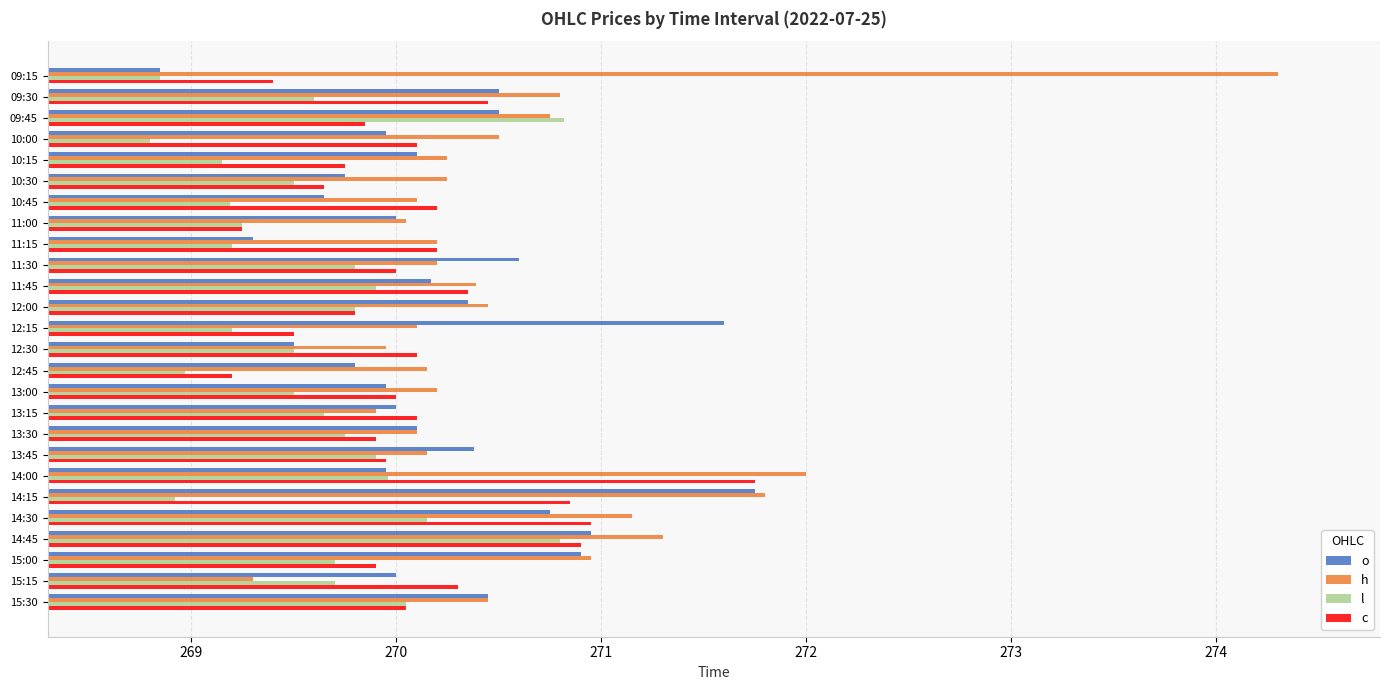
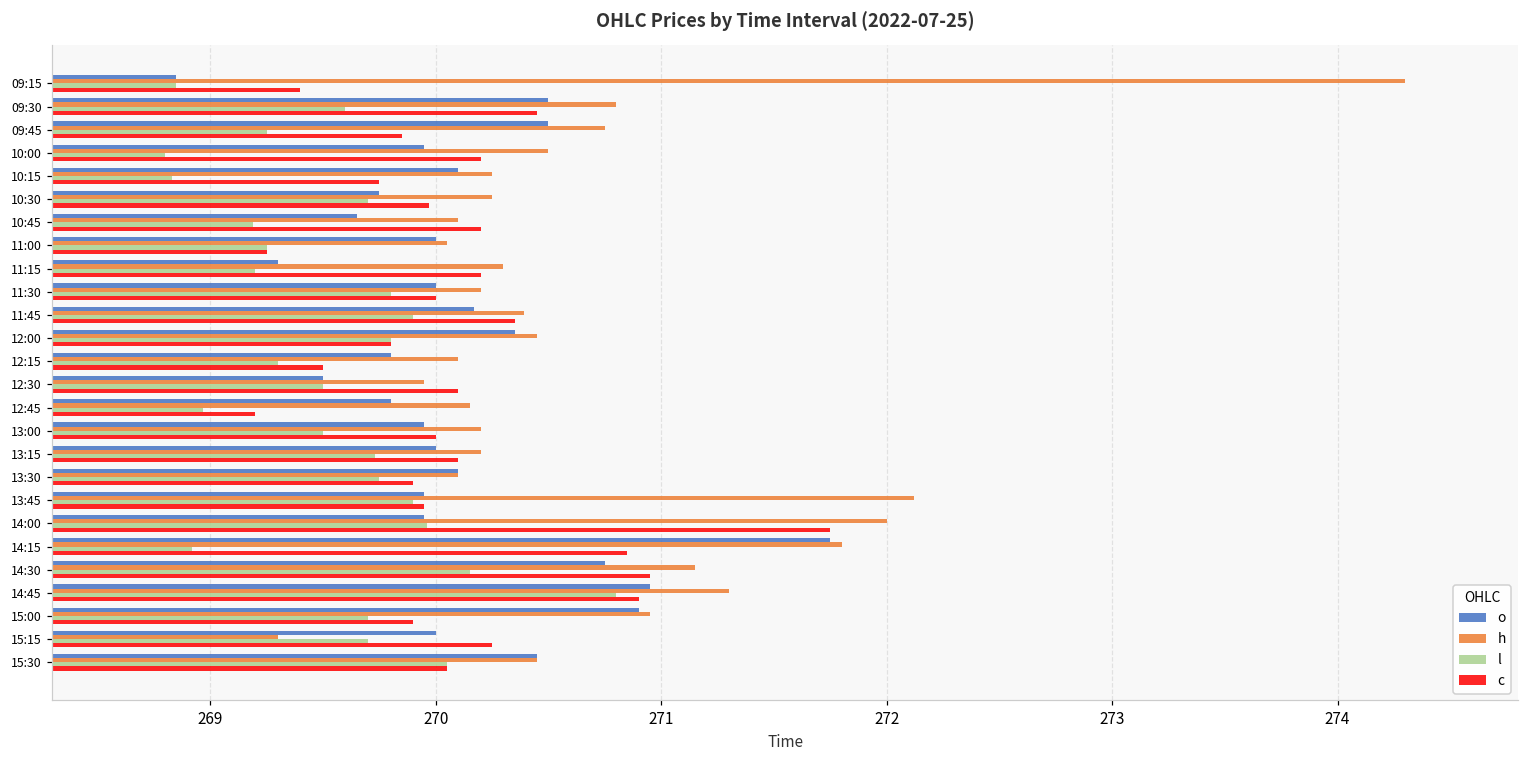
l, 09:45: 270.82 -> 269.25
c, 10:00: 270.1 -> 270.2
l, 10:15: 269.15 -> 268.83
l, 10:30: 269.5 -> 269.7
c, 10:30: 269.65 -> 269.97
h, 11:15: 270.2 -> 270.3
o, 11:30: 270.6 -> 270.0
o, 12:15: 271.6 -> 269.8
l, 12:15: 269.2 -> 269.3
h, 13:15: 269.9 -> 270.2
l, 13:15: 269.65 -> 269.73
o, 13:45: 270.38 -> 269.95
h, 13:45: 270.15 -> 272.12
c, 15:15: 270.30 -> 270.25
